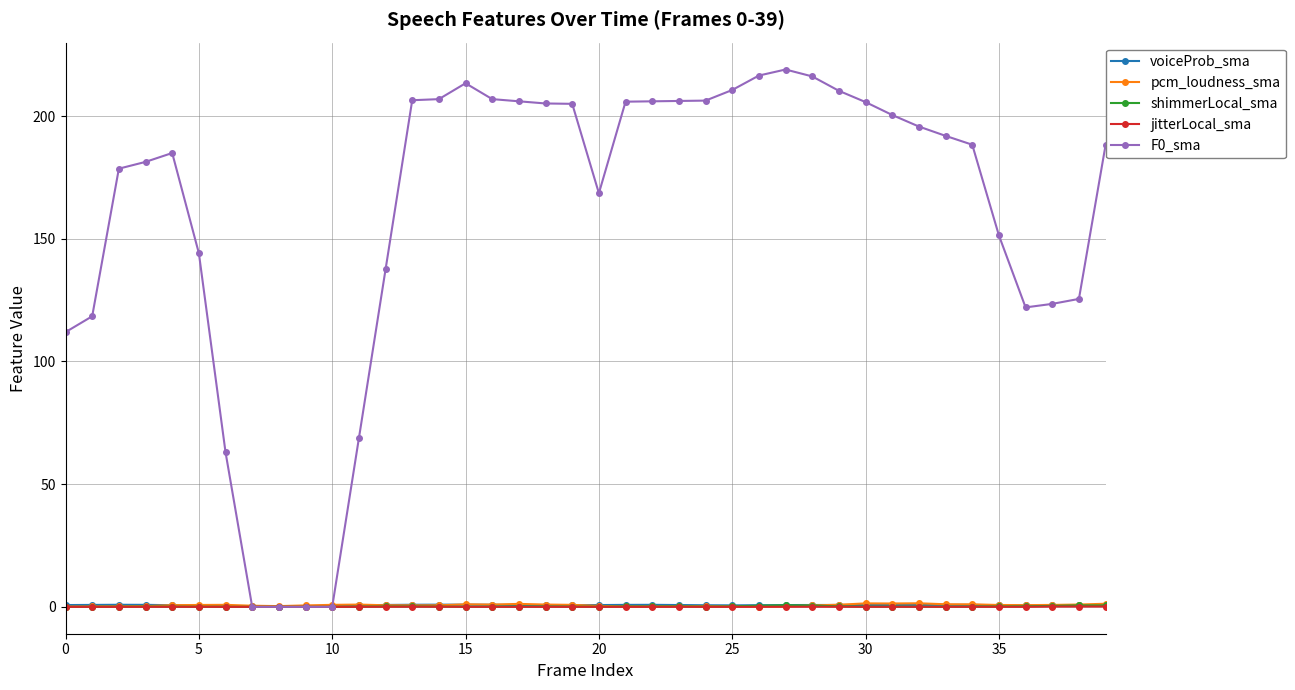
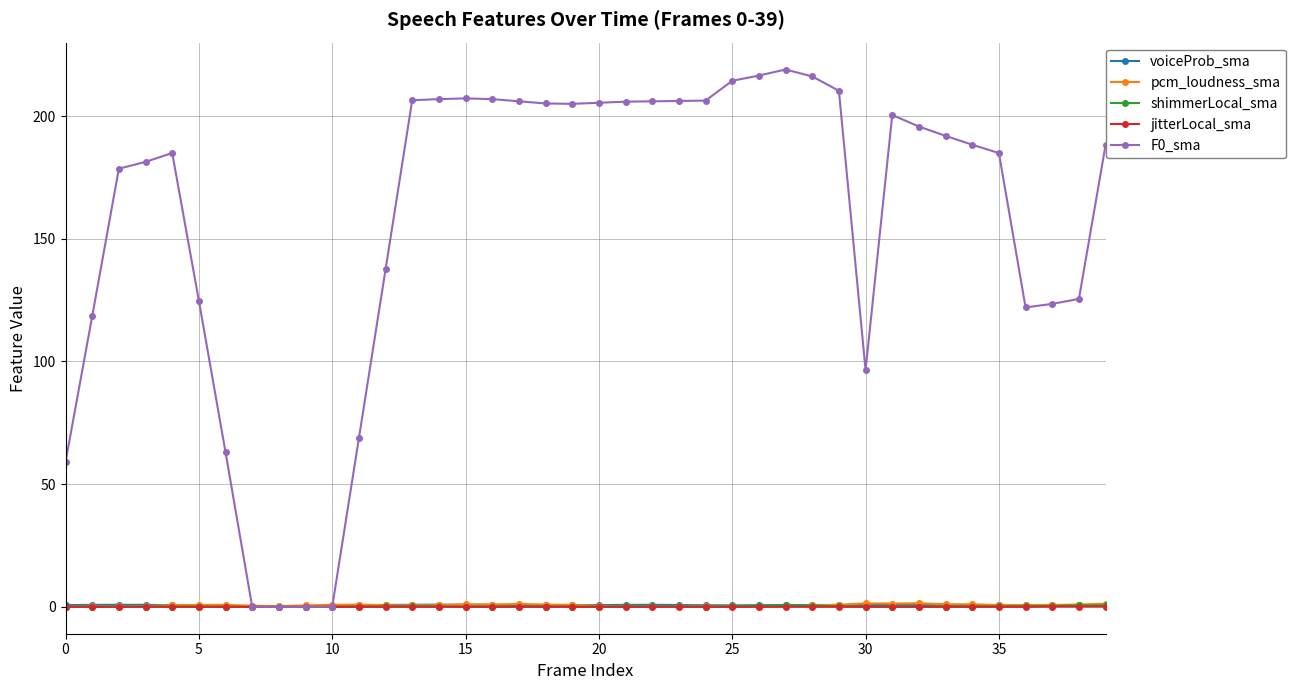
F0_sma, 0: 112 -> 59
F0_sma, 5: 144 -> 125
F0_sma, 15: 213 -> 207
F0_sma, 20: 169 -> 205
F0_sma, 25: 211 -> 214
F0_sma, 30: 206 -> 96
F0_sma, 35: 151 -> 185
